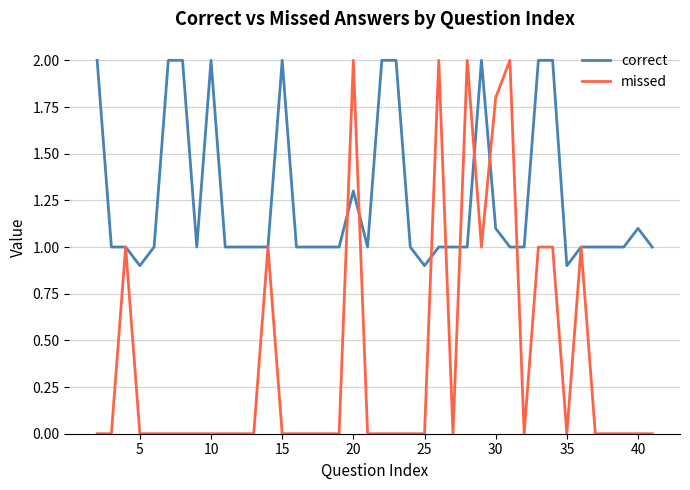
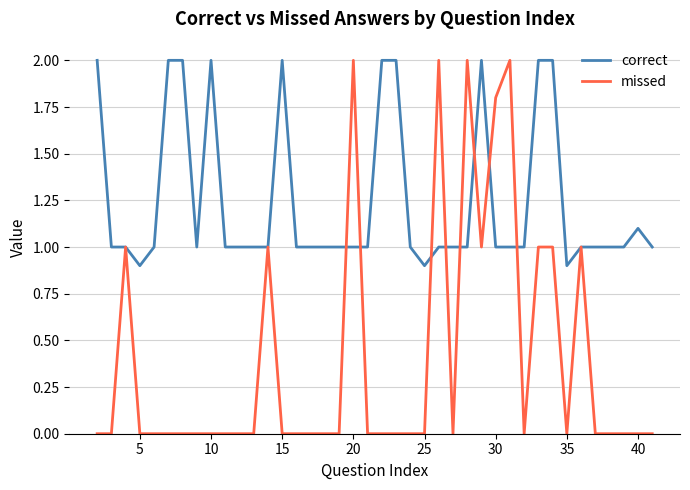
correct, 20: 1.3 -> 1.0
correct, 30: 1.1 -> 1.0
